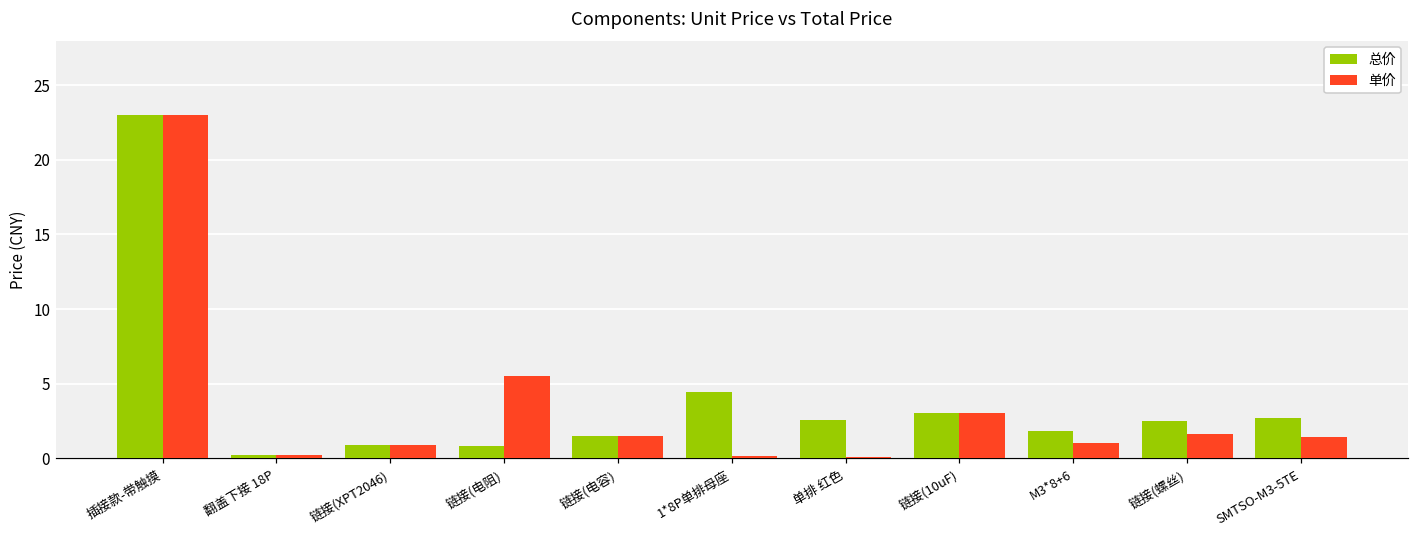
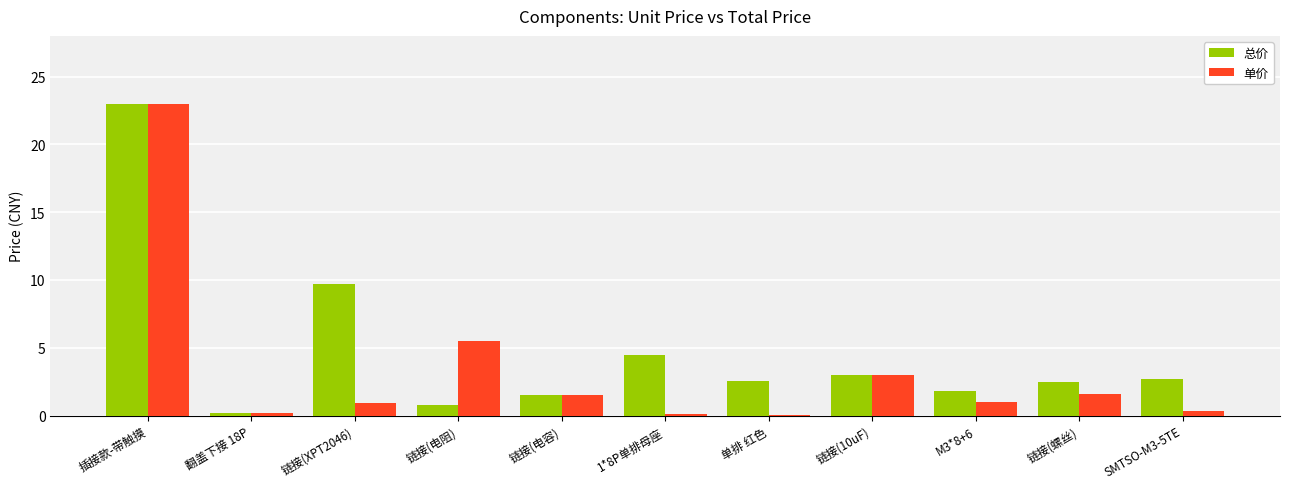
总价, 链接(XPT2046): 0.9 -> 9.7
单价, SMTSO-M3-5TE: 1.4 -> 0.4
